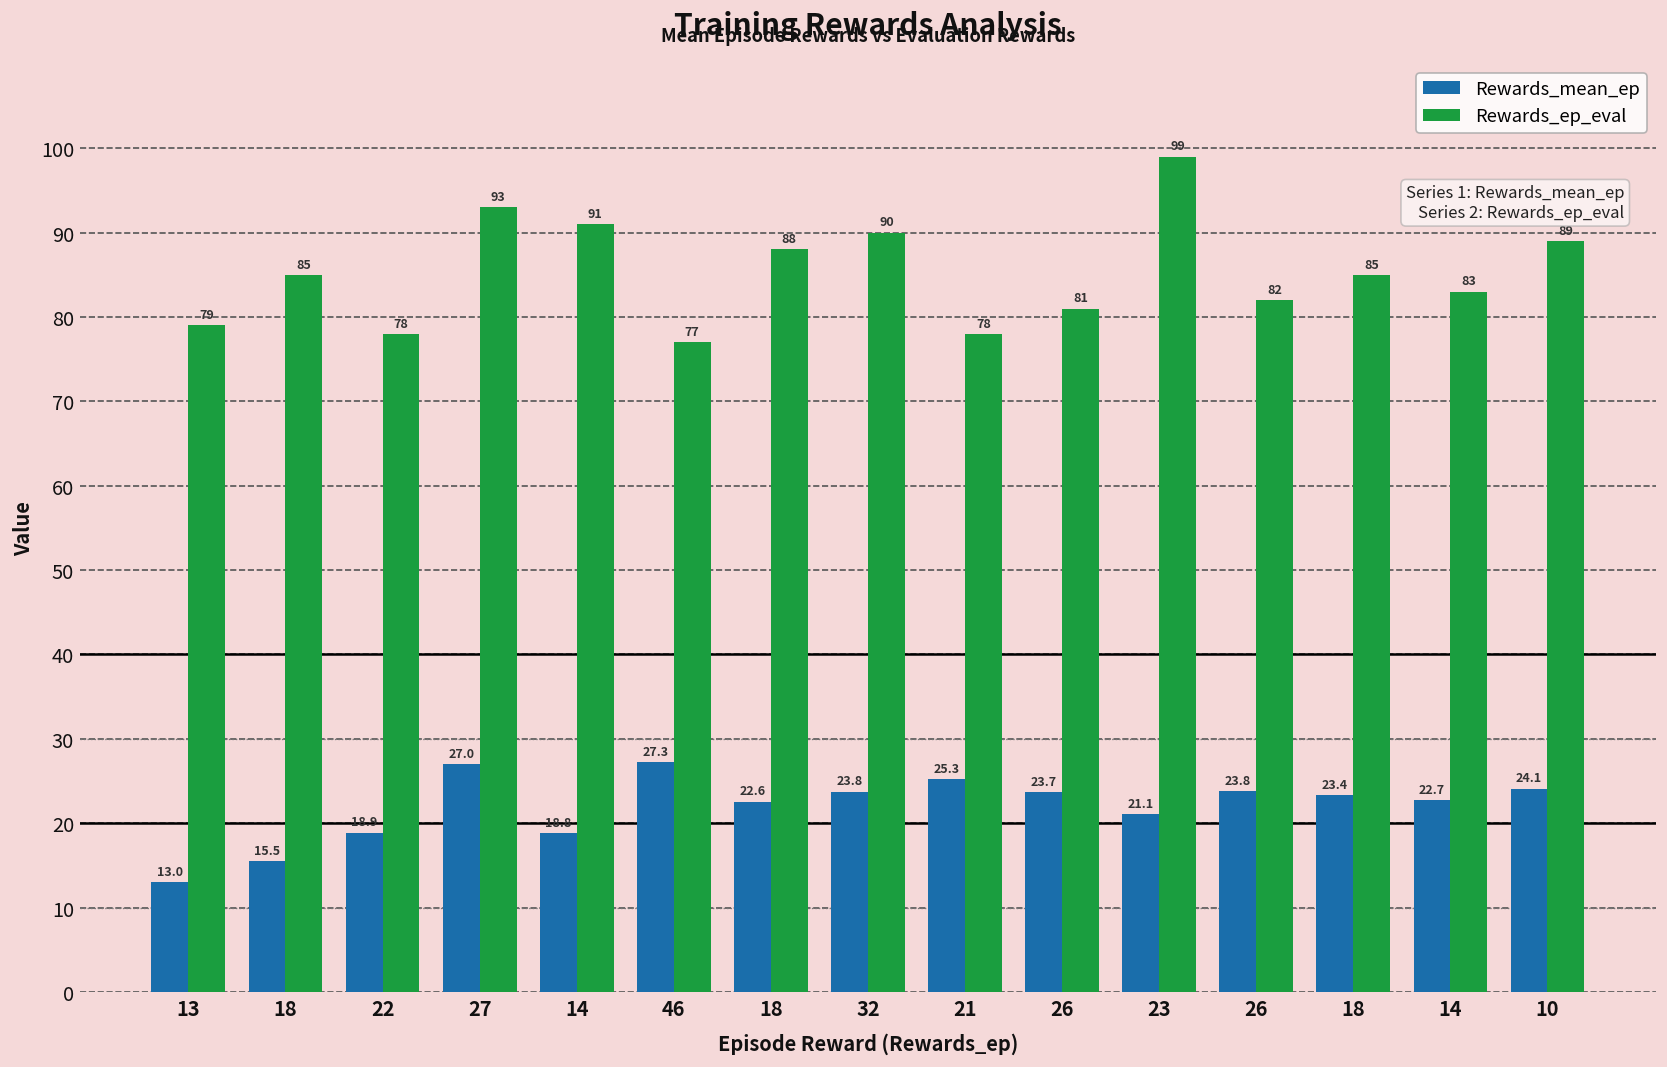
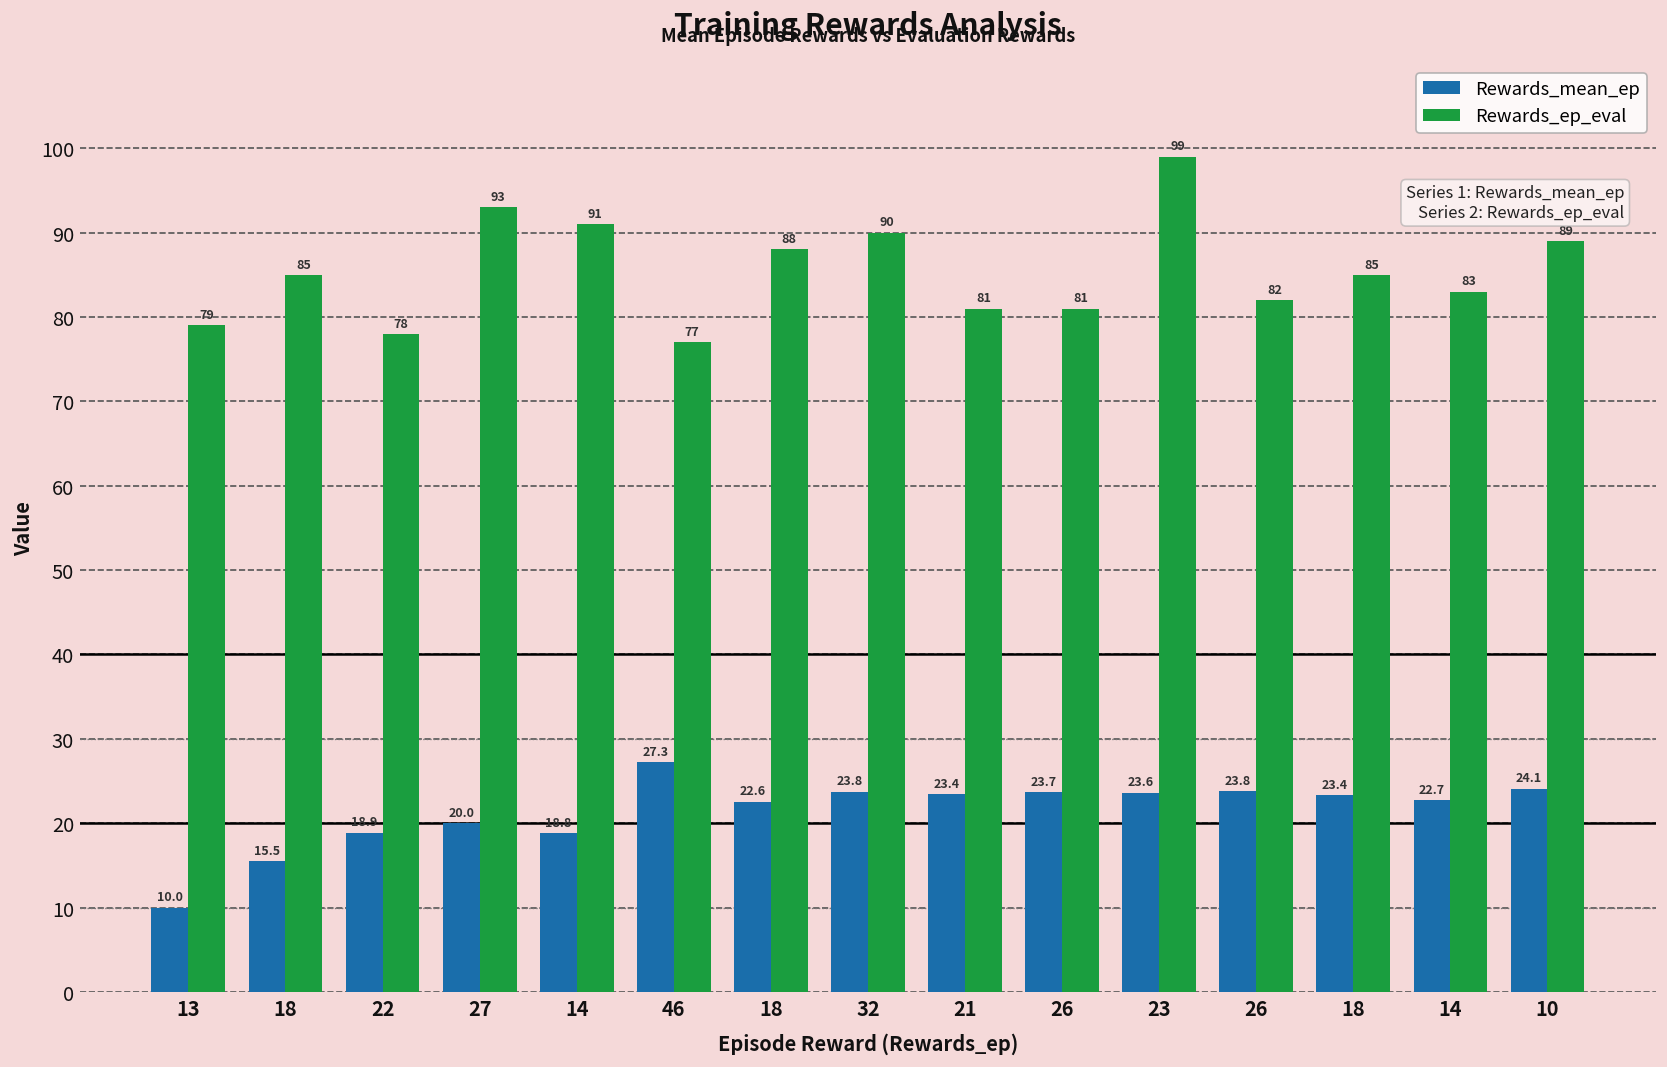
Rewards_mean_ep, 13: 13.0 -> 10.0
Rewards_mean_ep, 27: 27.0 -> 20.0
Rewards_mean_ep, 21: 25.3 -> 23.4
Rewards_ep_eval, 21: 78 -> 81
Rewards_mean_ep, 23: 21.1 -> 23.6
